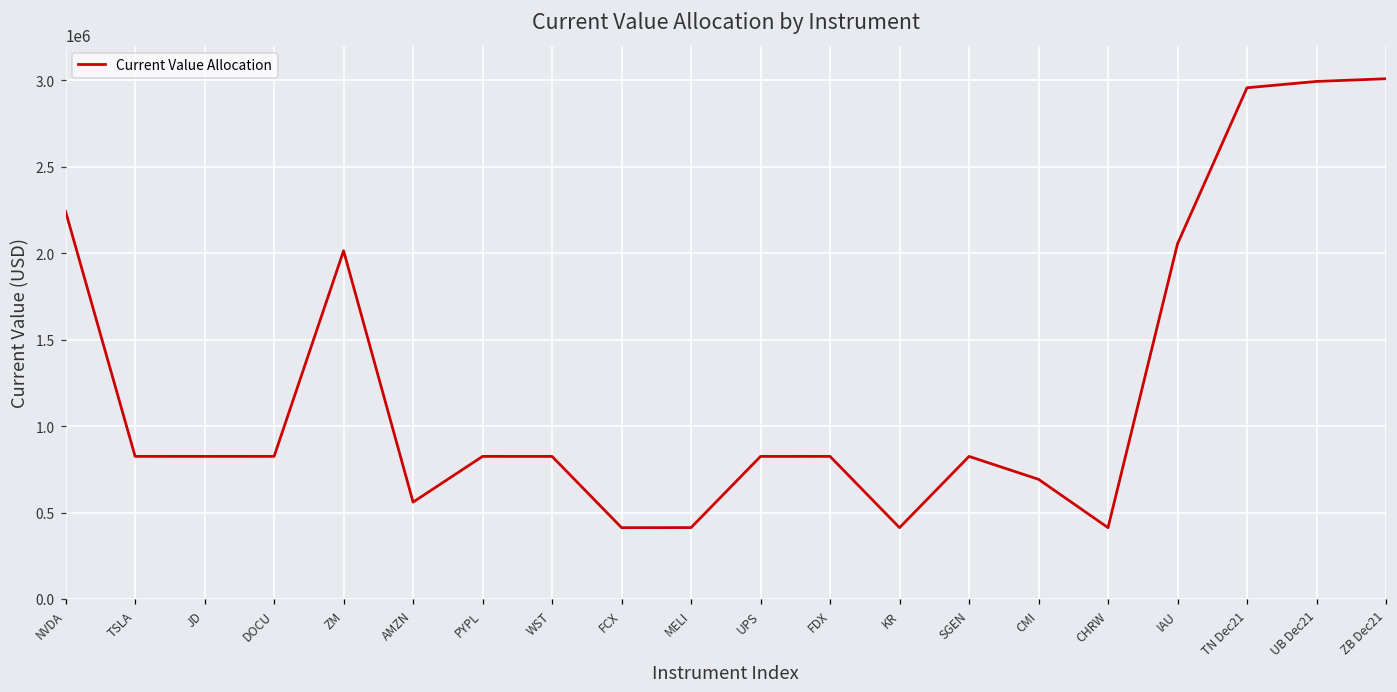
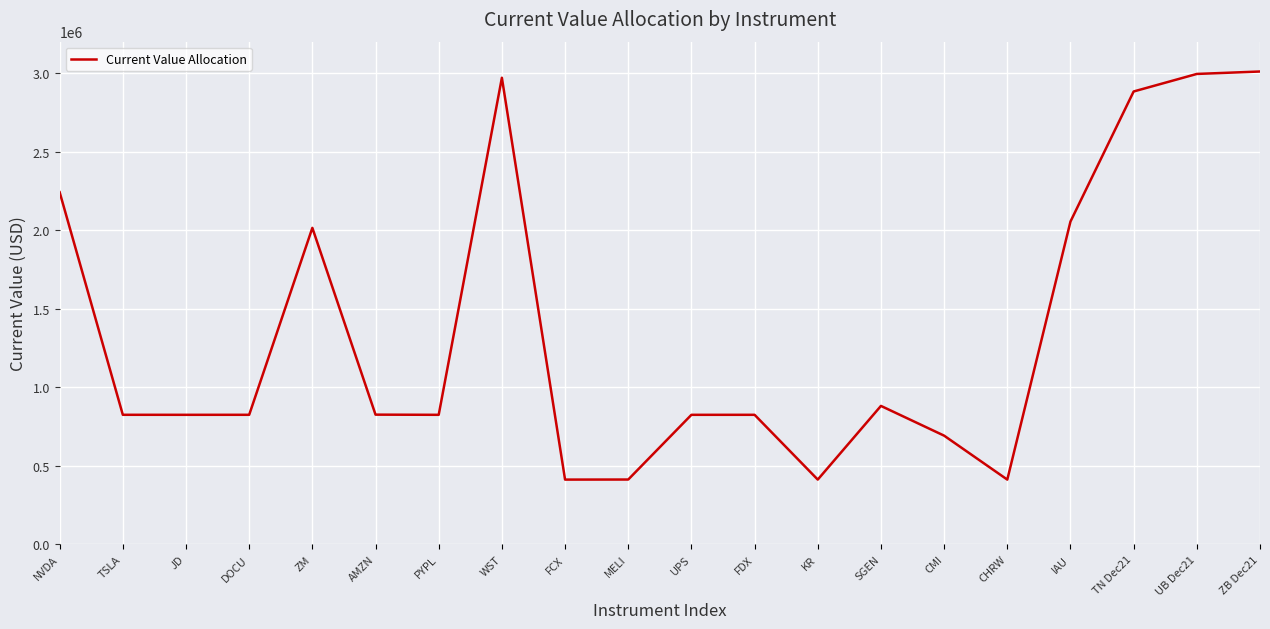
AMZN: 560000 -> 830000
WST: 820000 -> 2970000
SGEN: 820000 -> 880000
TN Dec21: 2960000 -> 2880000
